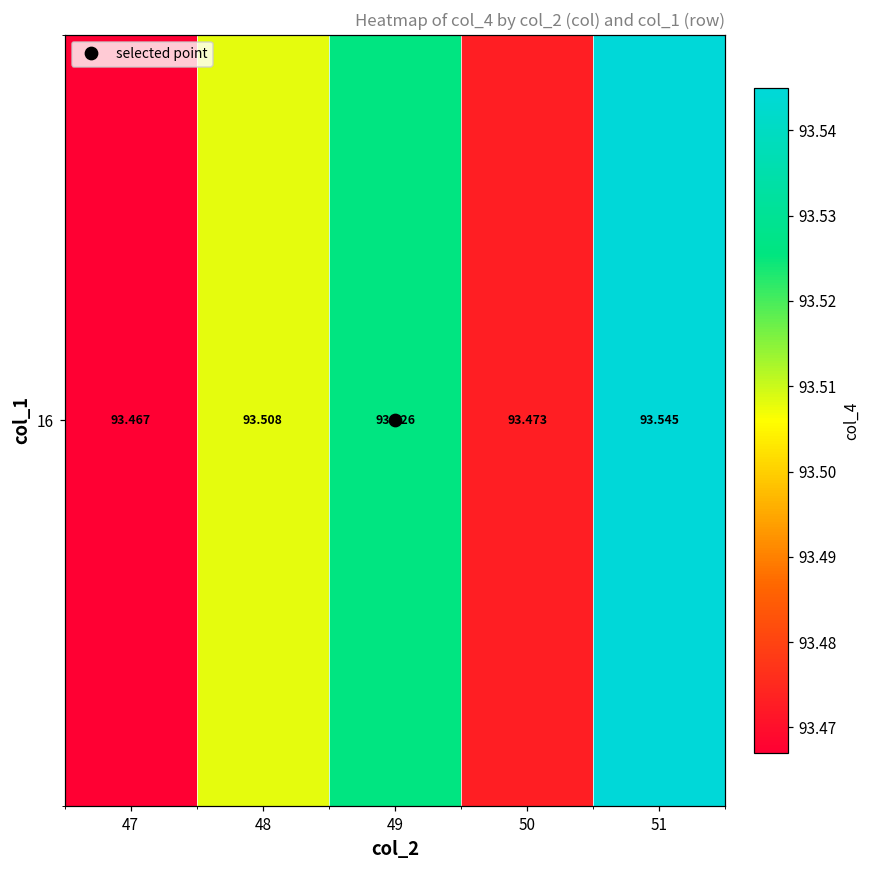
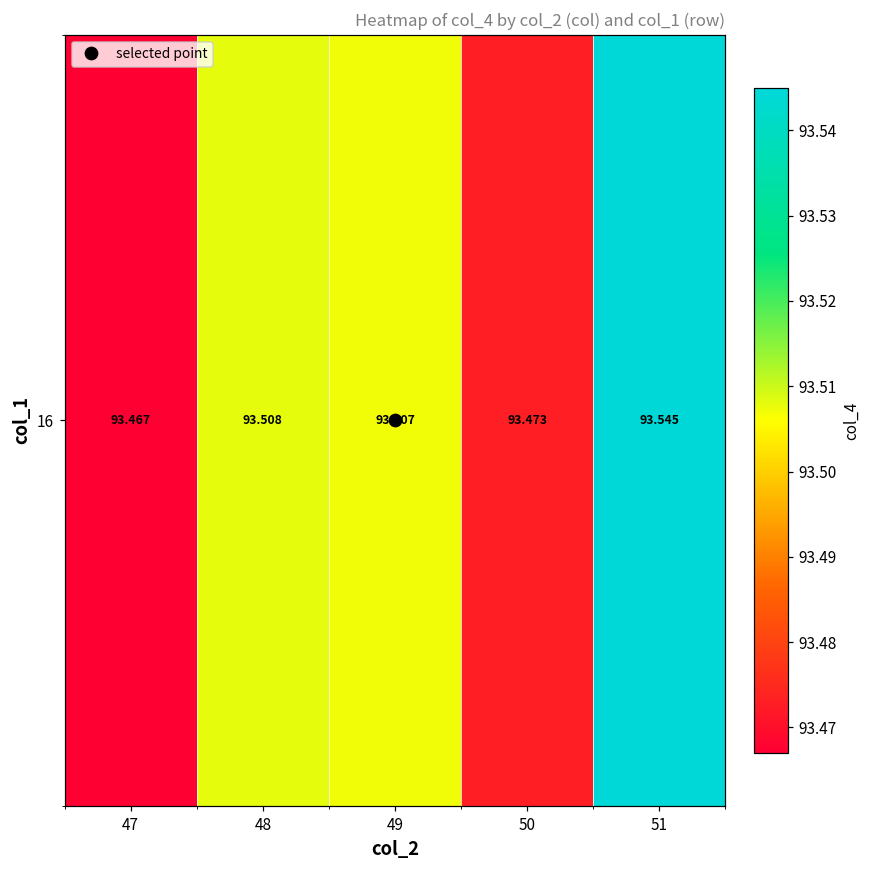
16, 49: 93.526 -> 93.507
